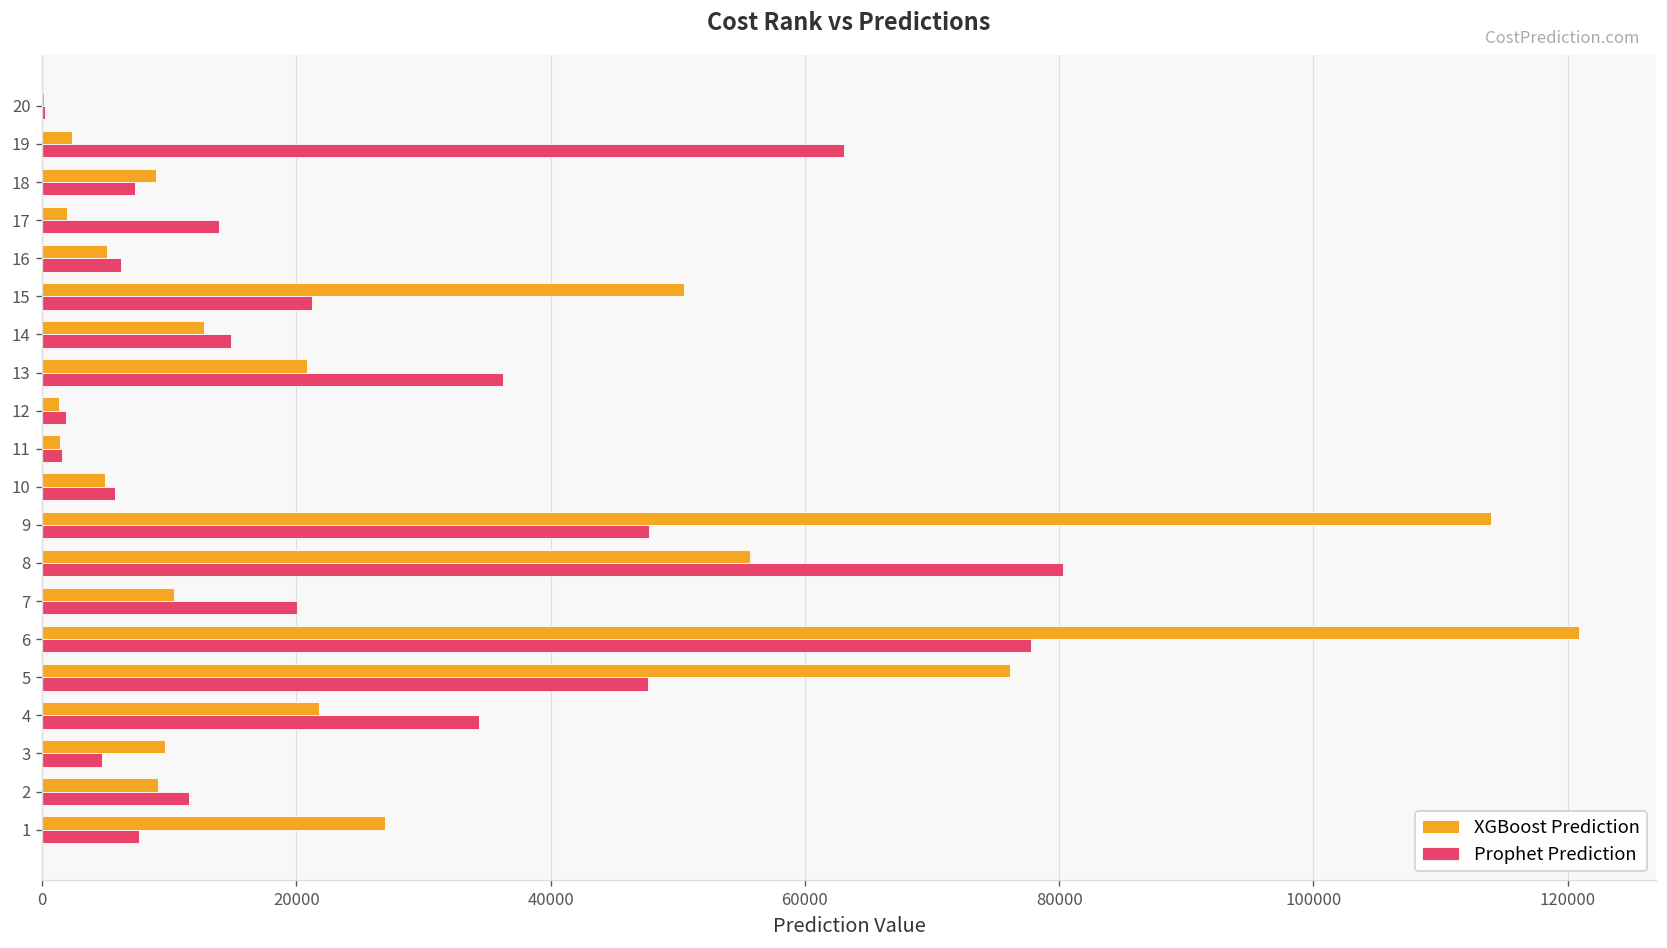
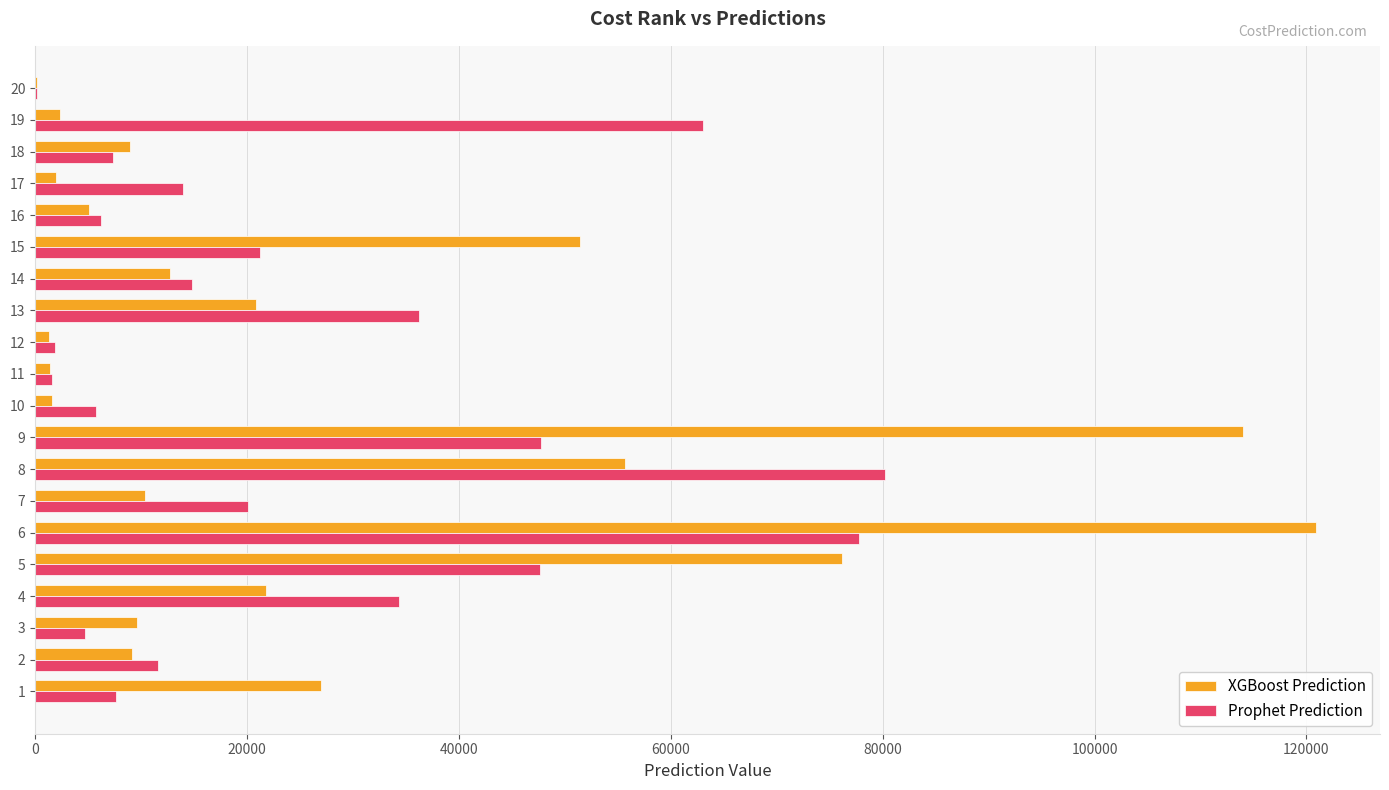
XGBoost Prediction, 15: 50500 -> 51400
XGBoost Prediction, 10: 4900 -> 1600
